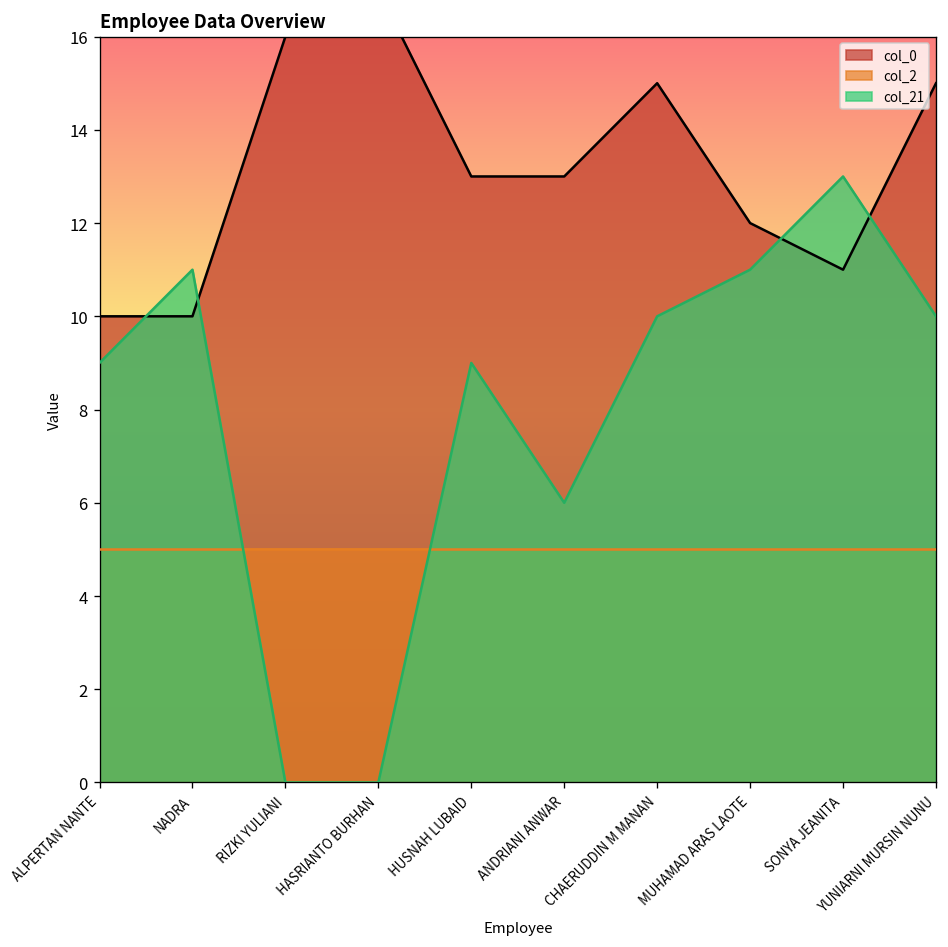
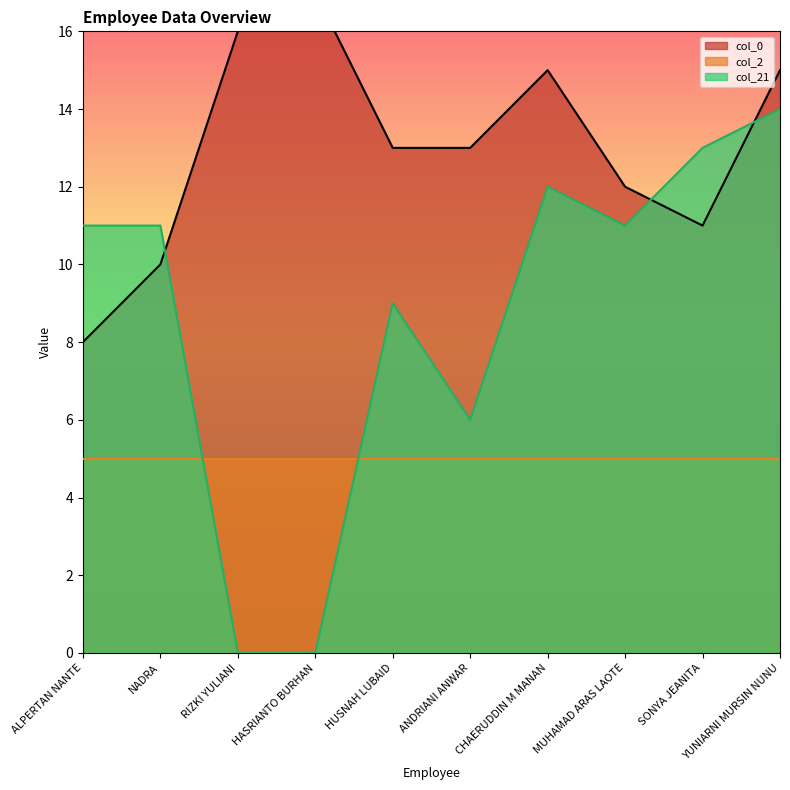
col_0, ALPERTAN NANTE: 10 -> 8
col_21, ALPERTAN NANTE: 9 -> 11
col_21, CHAERUDDIN M MANAN: 10 -> 12
col_21, YUNIARNI MURSIN NUNU: 10 -> 14
